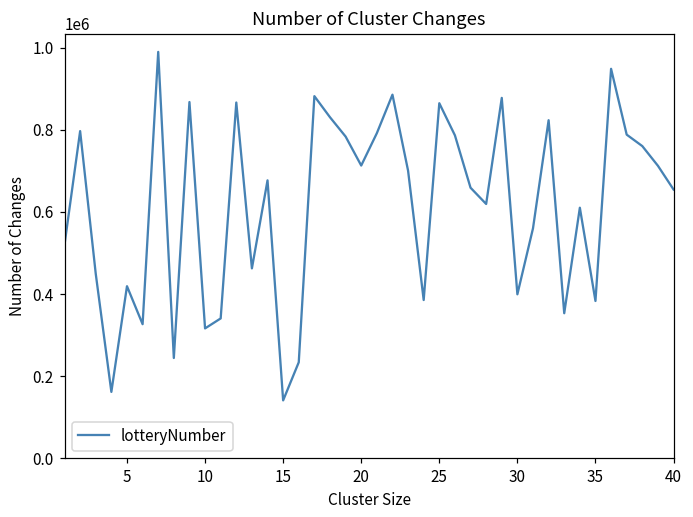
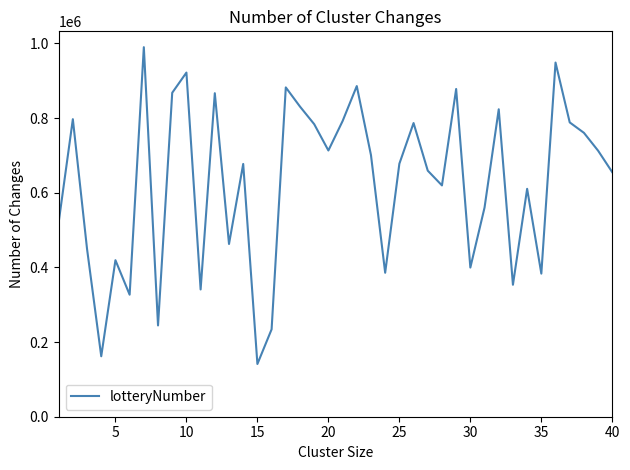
10: 320000 -> 920000
25: 860000 -> 680000
